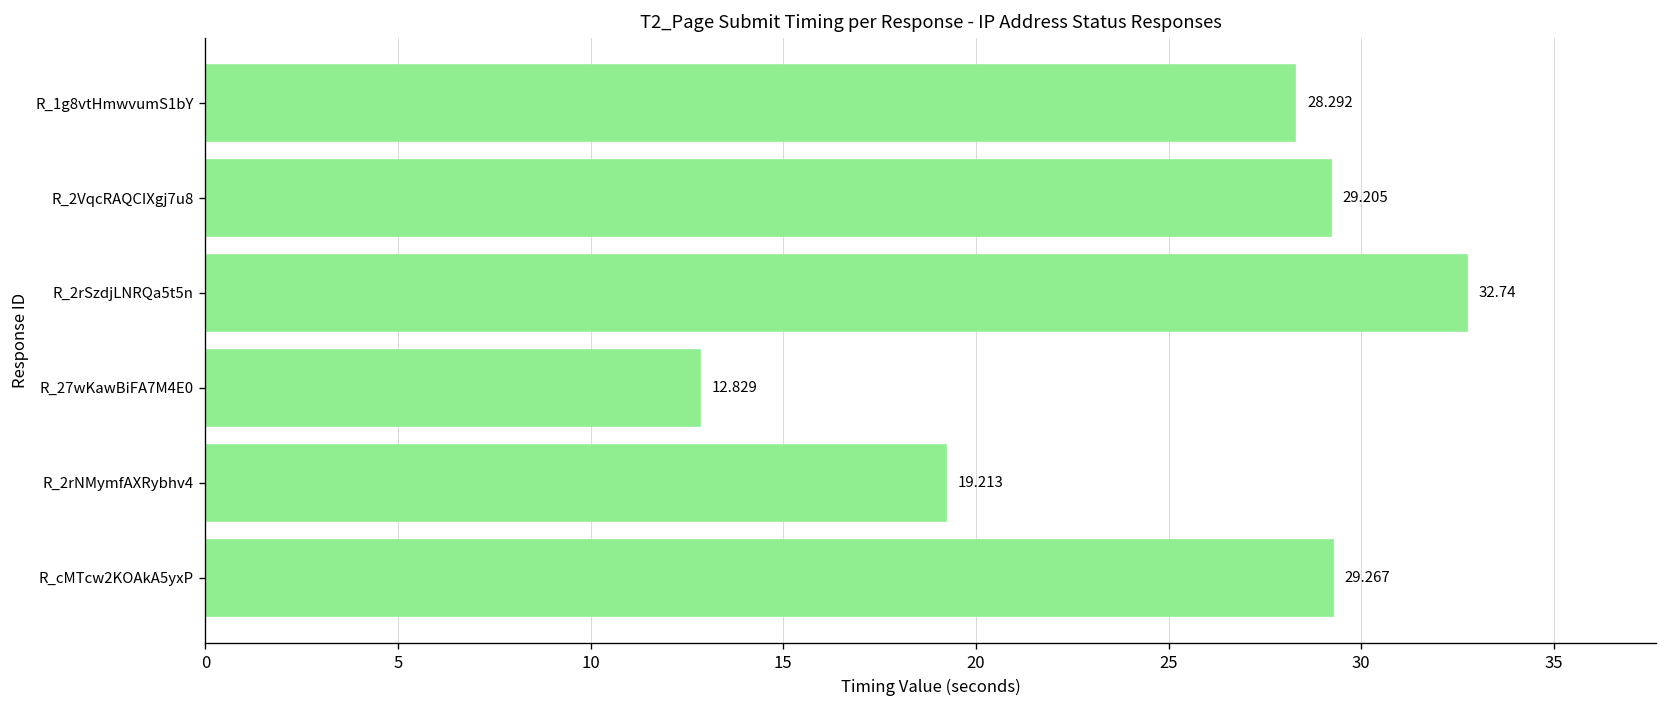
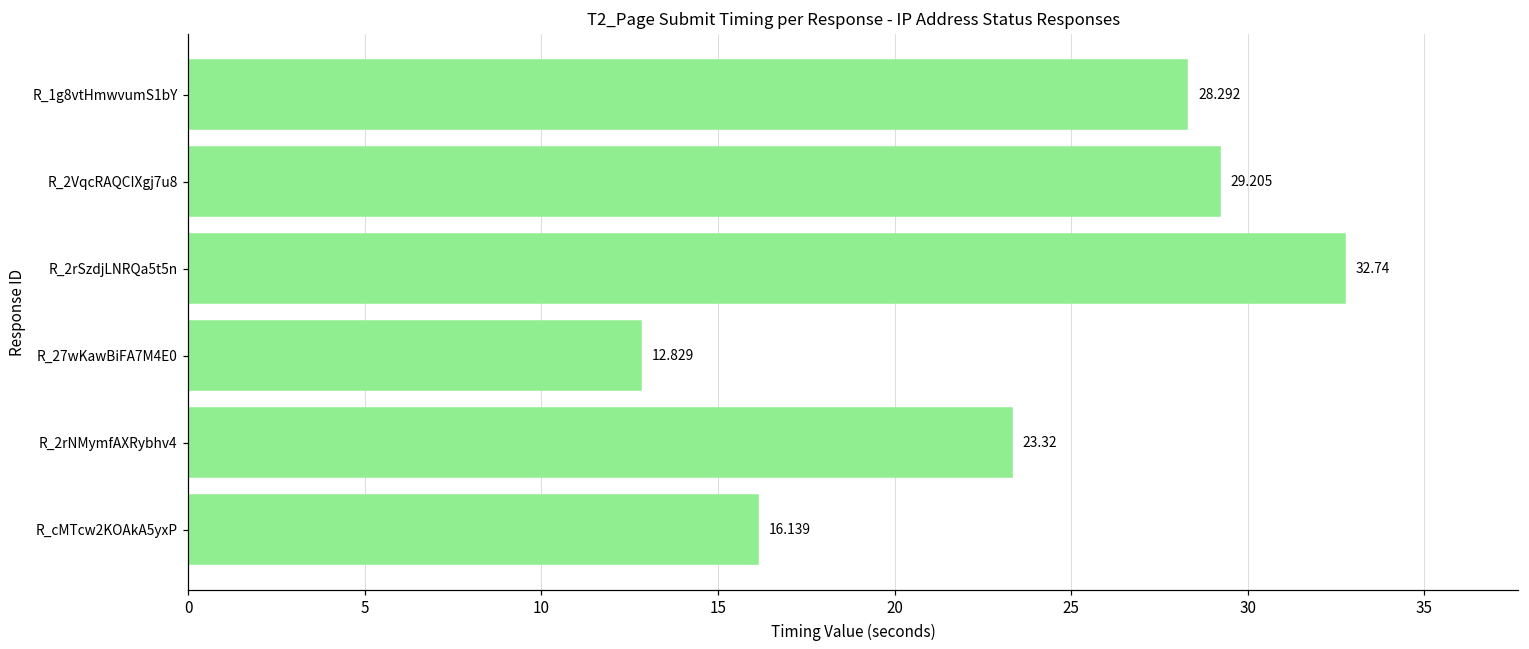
R_2rNMymfAXRybhv4: 19.213 -> 23.32
R_cMTcw2KOAkA5yxP: 29.267 -> 16.139
